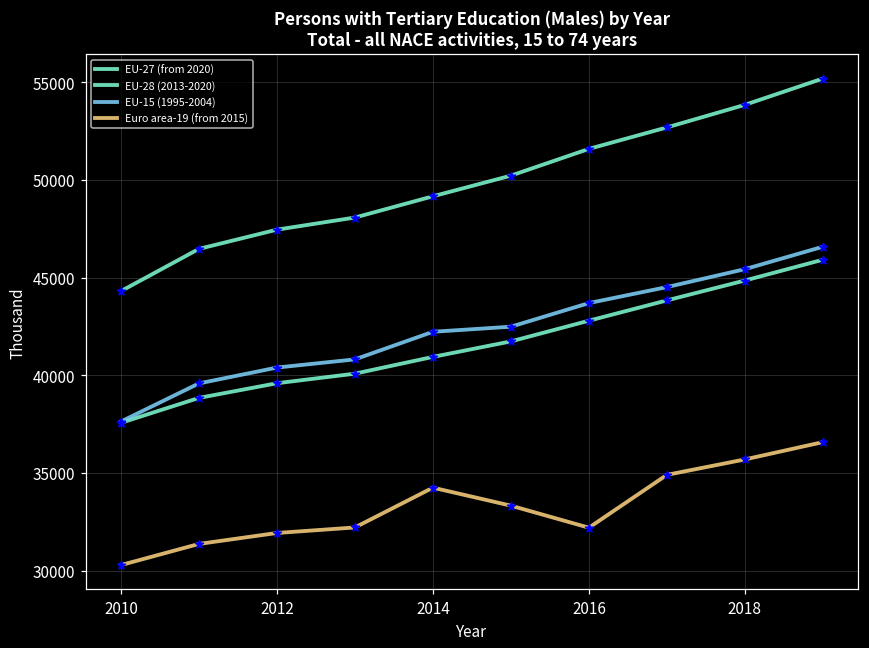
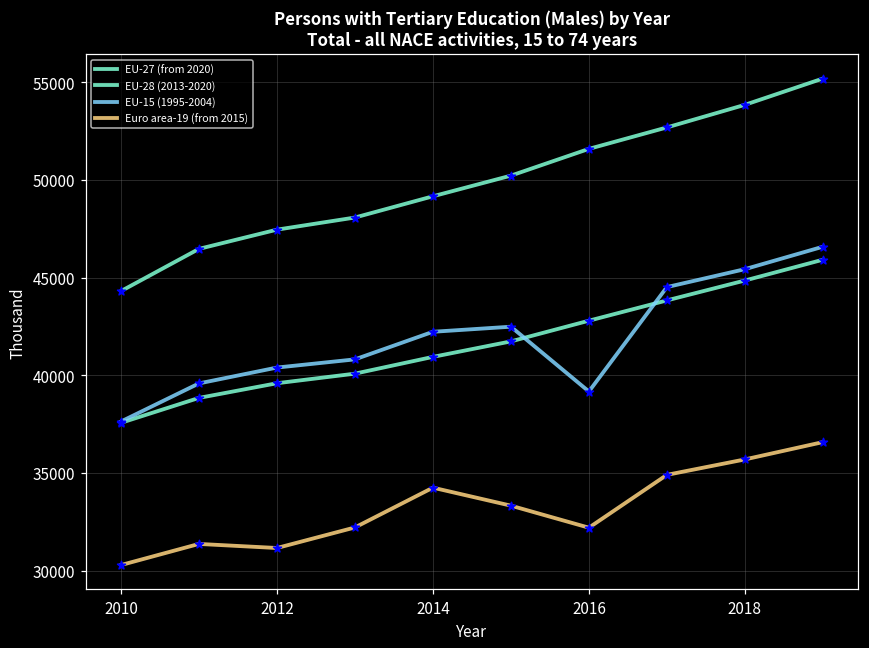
Euro area-19 (from 2015), 2012: 31900 -> 31200
EU-15 (1995-2004), 2016: 43700 -> 39200
